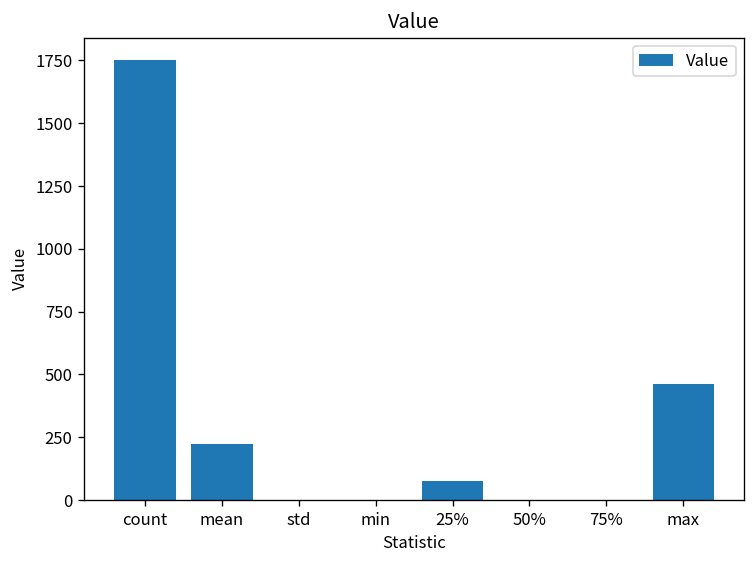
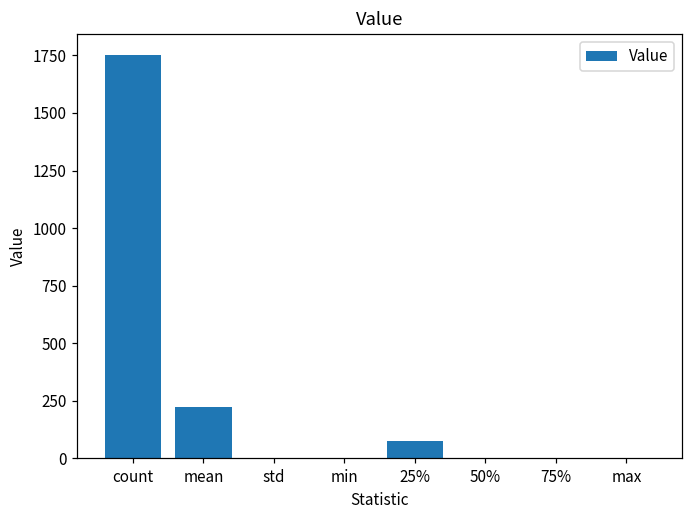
max: 460 -> 0
